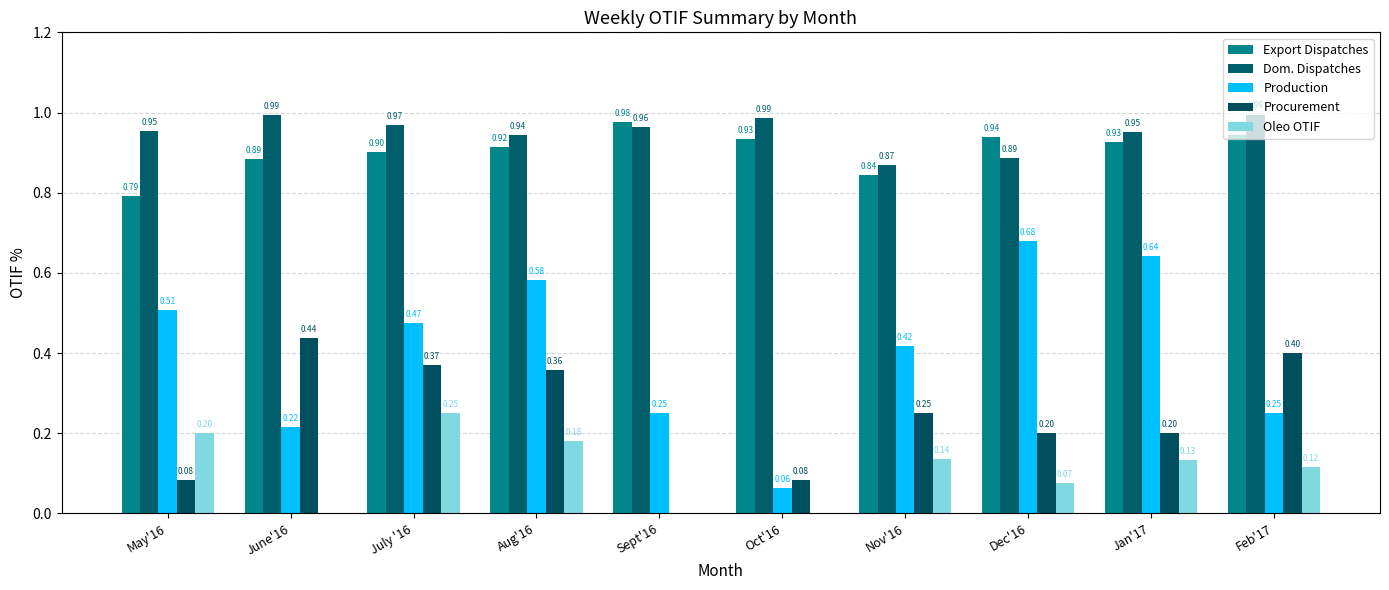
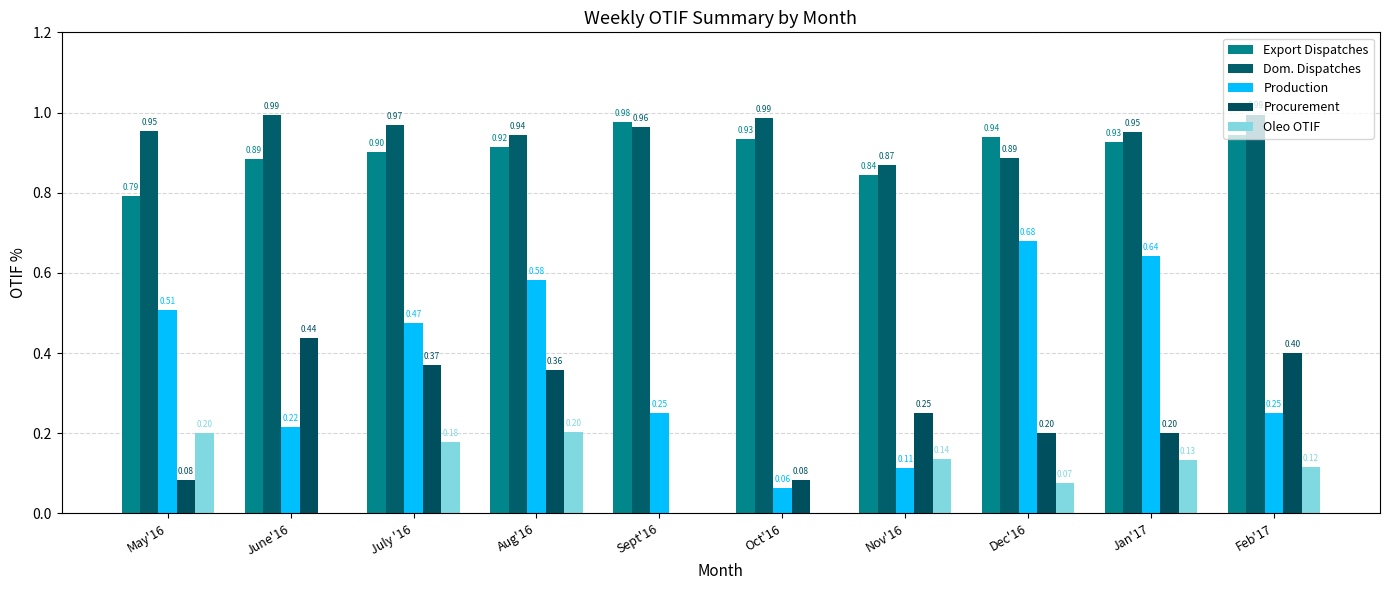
Oleo OTIF, July '16: 0.25 -> 0.18
Oleo OTIF, Aug'16: 0.18 -> 0.20
Production, Nov'16: 0.42 -> 0.11
